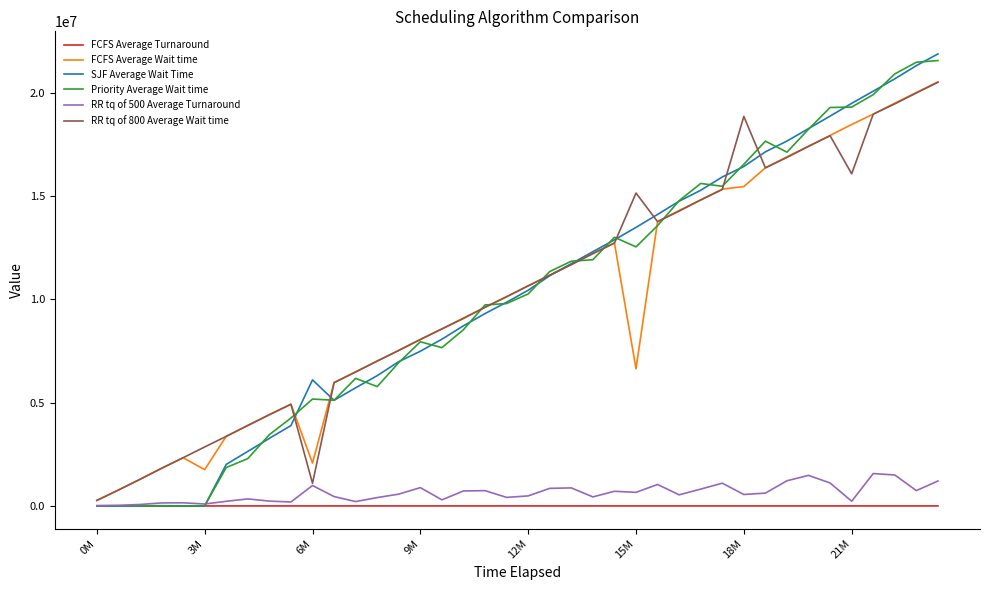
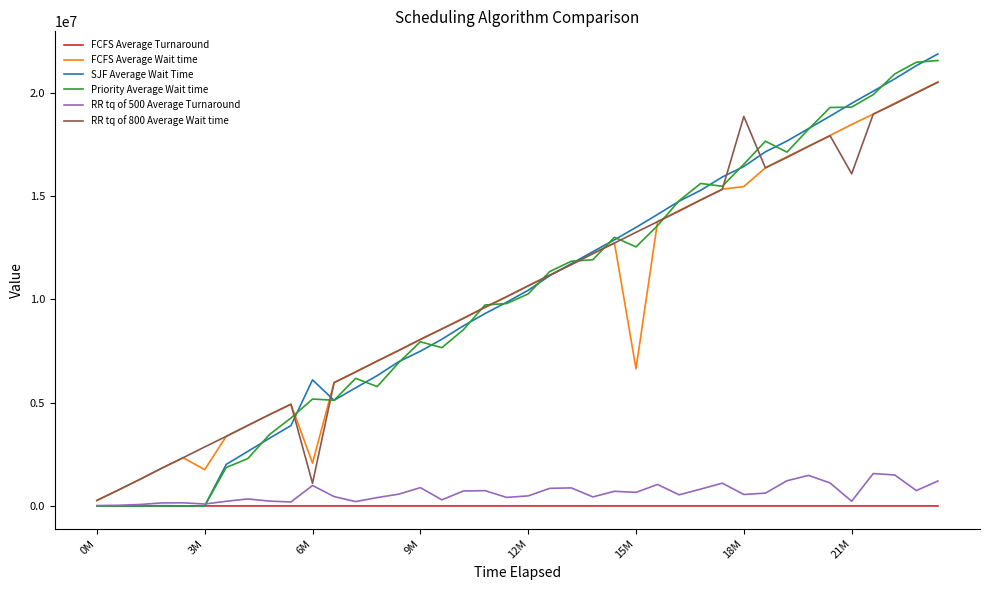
RR tq of 800 Average Wait time, 15M: 15200000 -> 13200000
